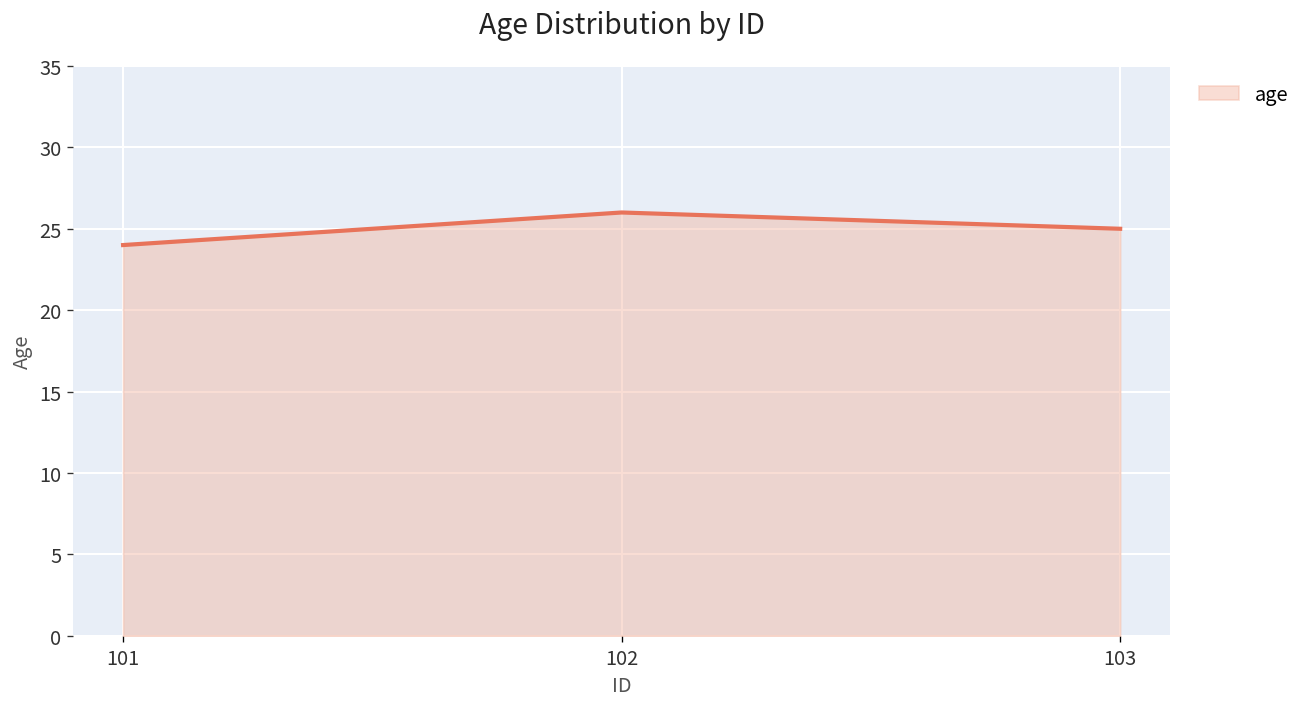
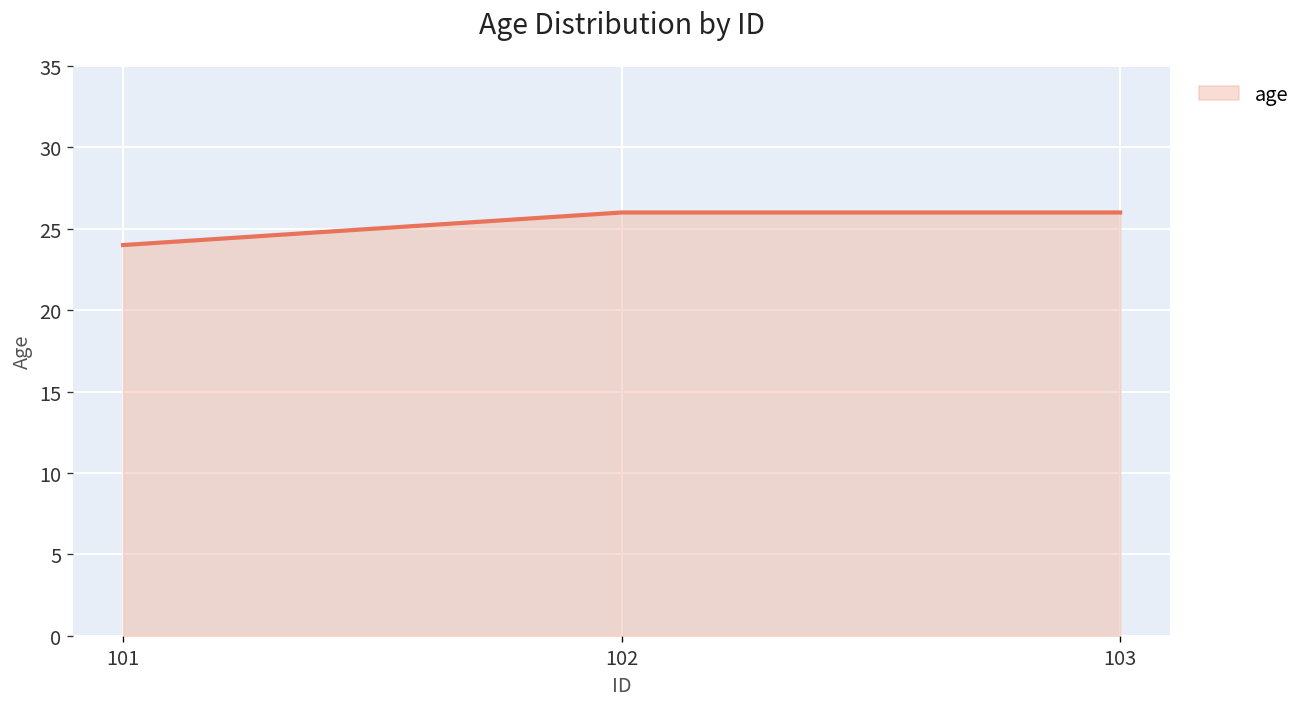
103: 25 -> 26
